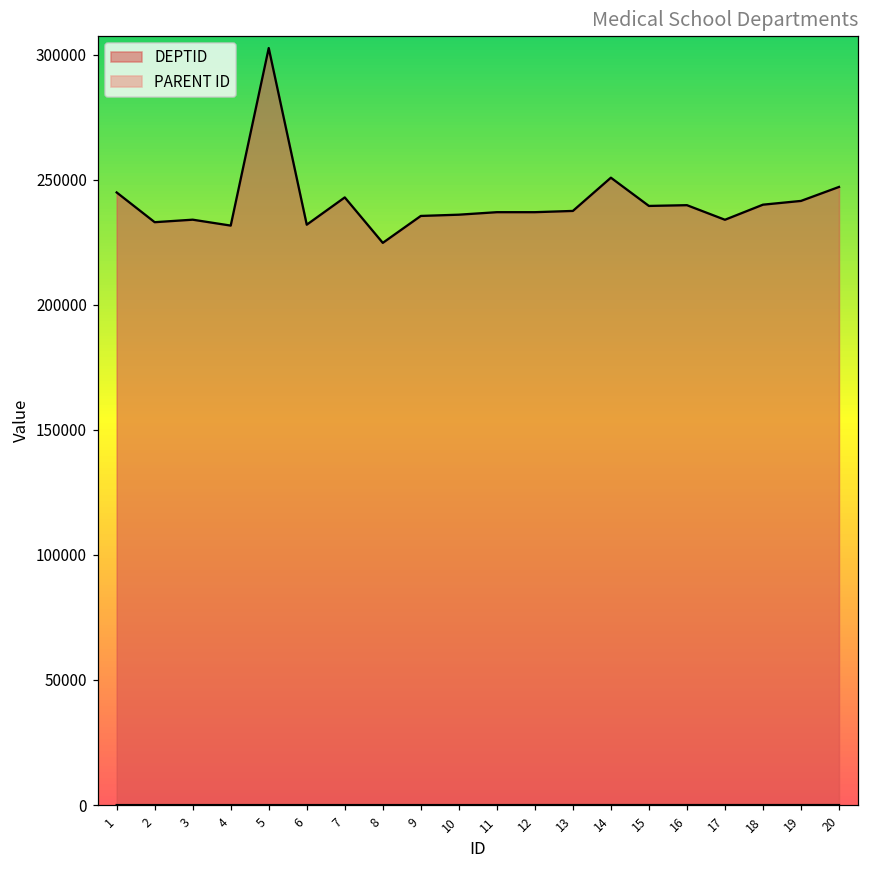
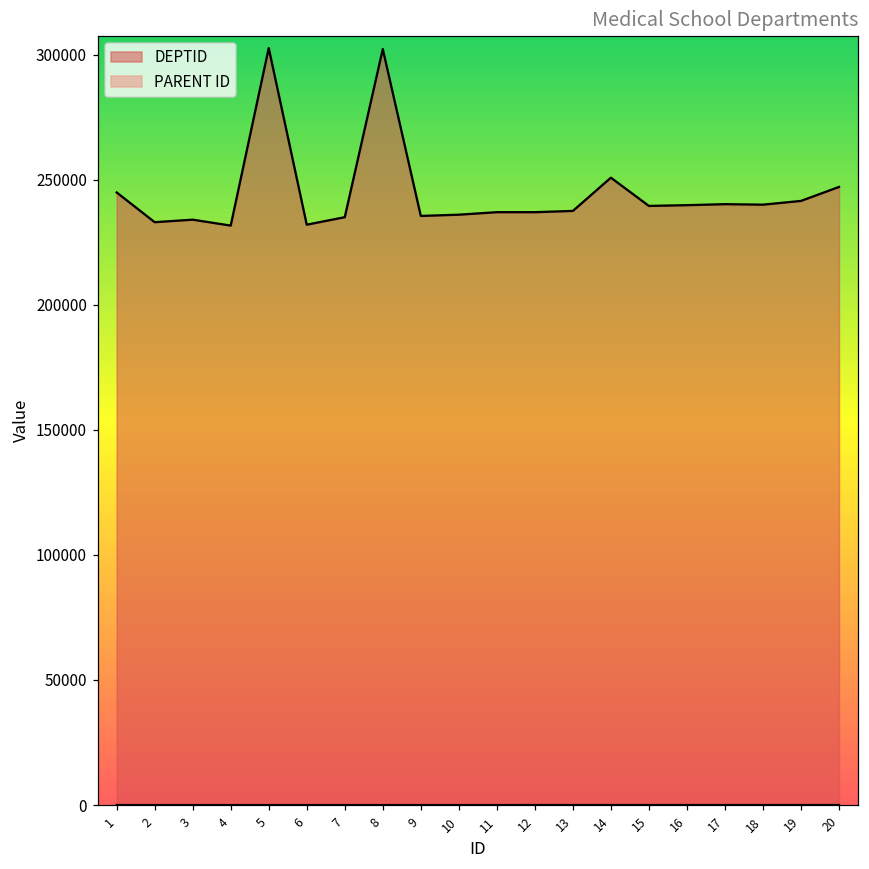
DEPTID, 7: 243000 -> 235000
DEPTID, 8: 225000 -> 302000
DEPTID, 17: 234000 -> 240000
